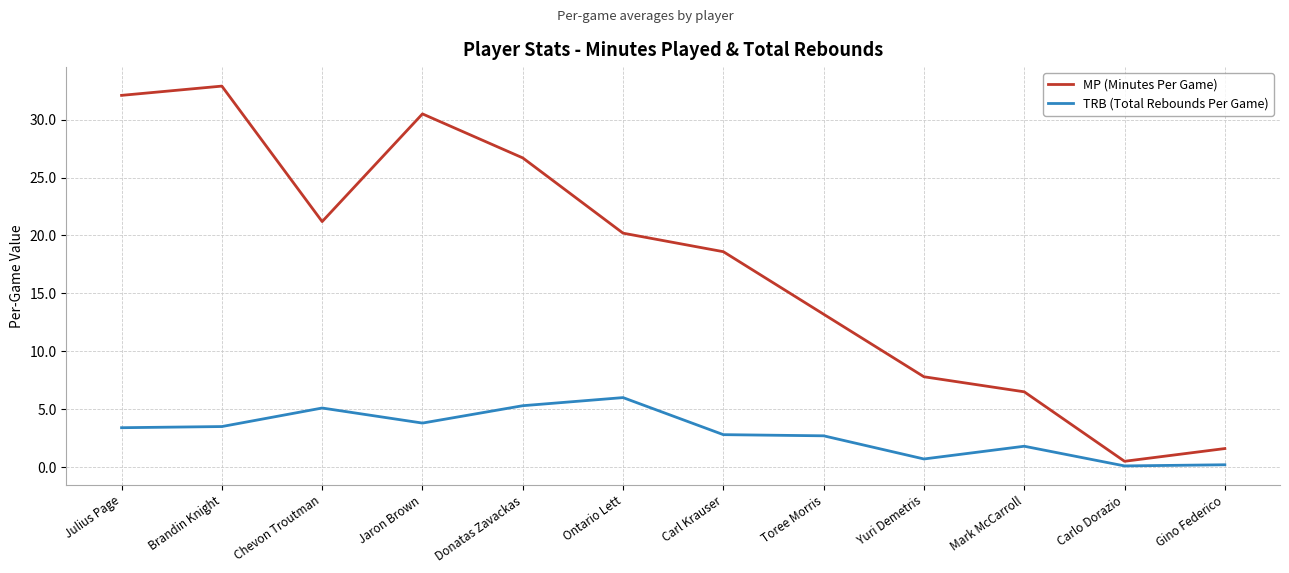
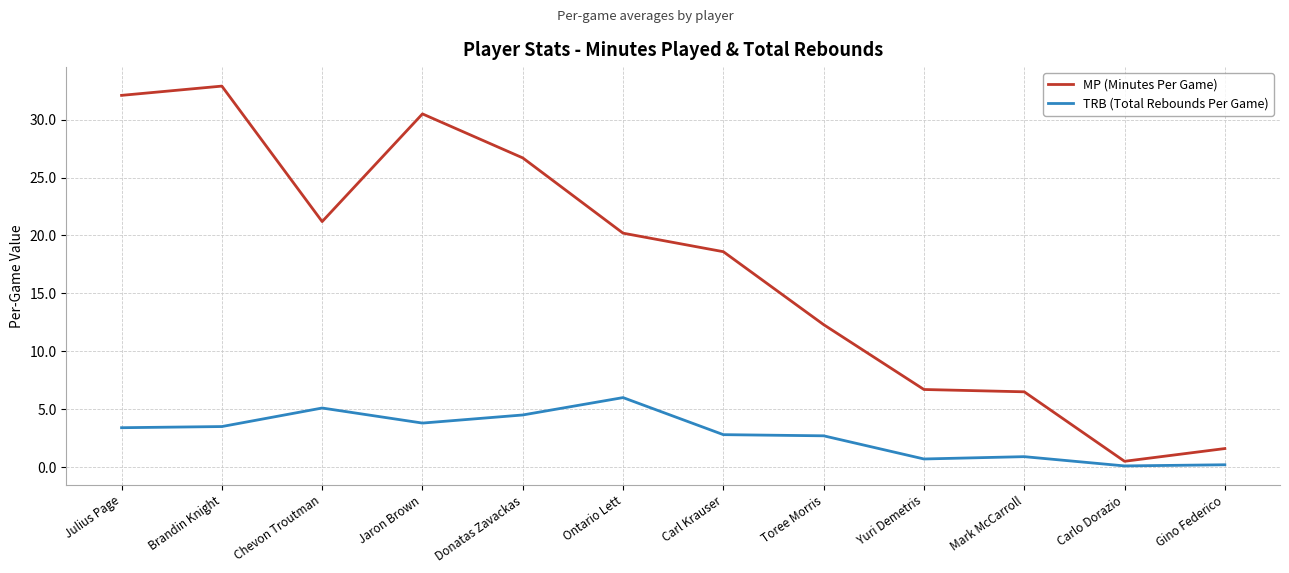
TRB (Total Rebounds Per Game), Donatas Zavackas: 5.3 -> 4.5
MP (Minutes Per Game), Toree Morris: 13.2 -> 12.3
MP (Minutes Per Game), Yuri Demetris: 7.8 -> 6.7
TRB (Total Rebounds Per Game), Mark McCarroll: 1.8 -> 0.9
